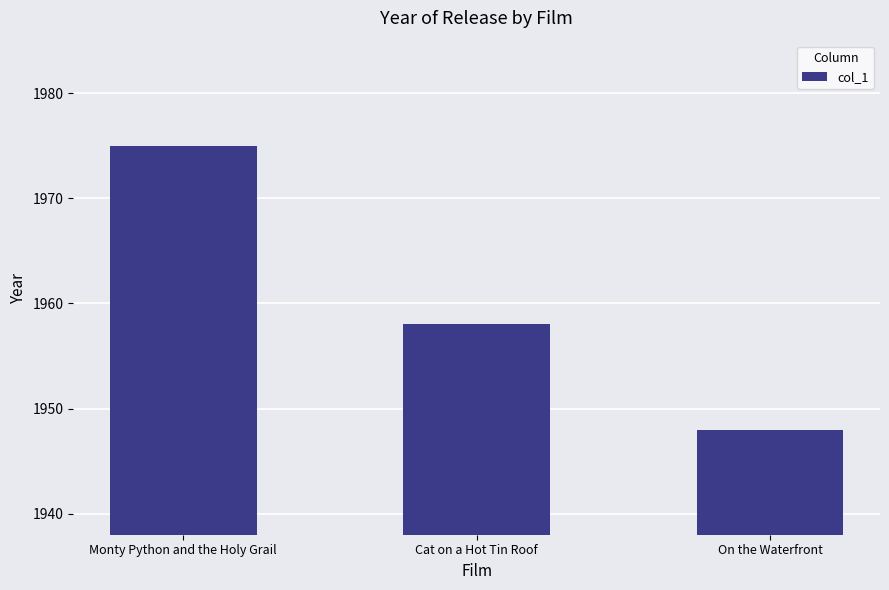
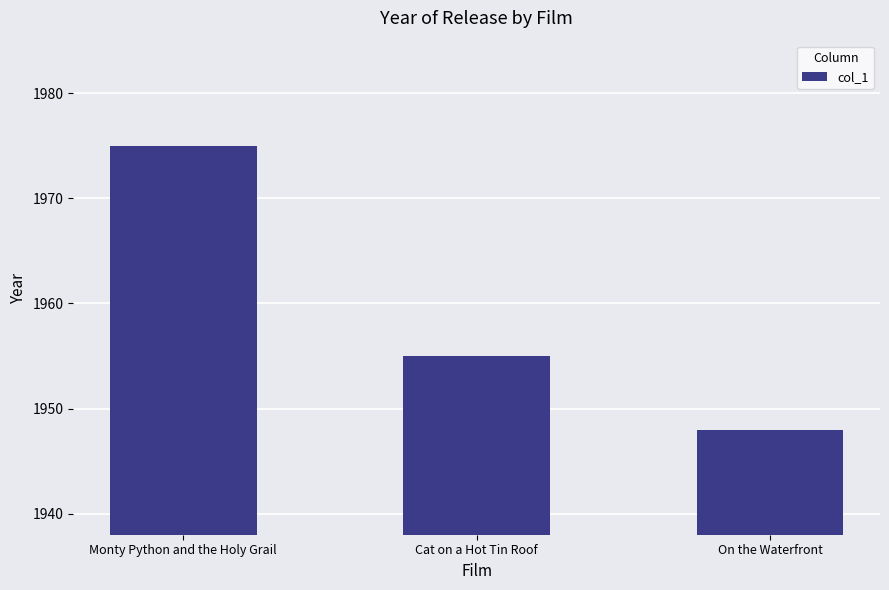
Cat on a Hot Tin Roof: 1958 -> 1955
